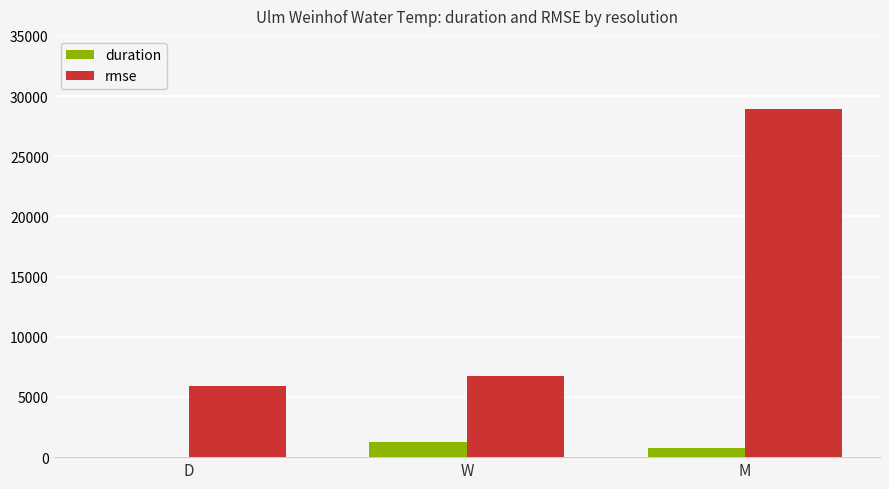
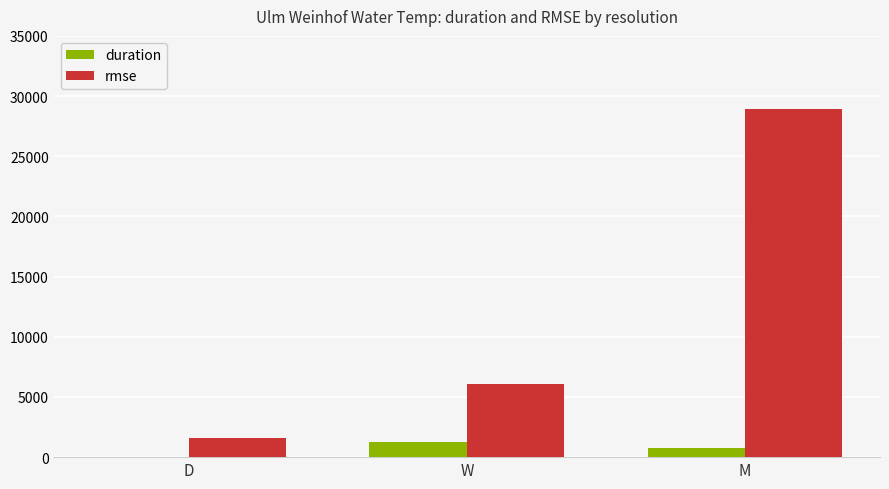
rmse, D: 5900 -> 1600
rmse, W: 6800 -> 6100
